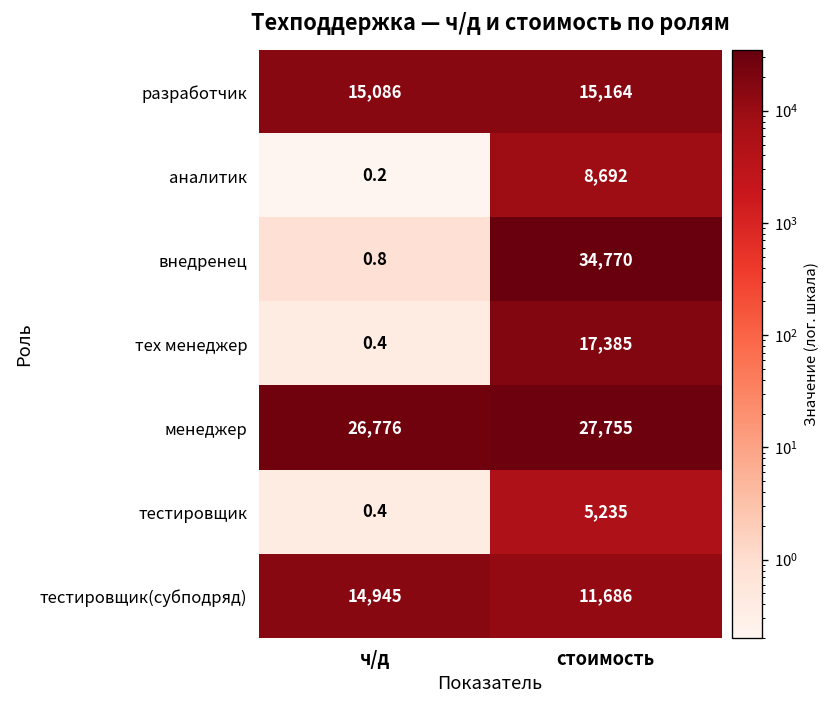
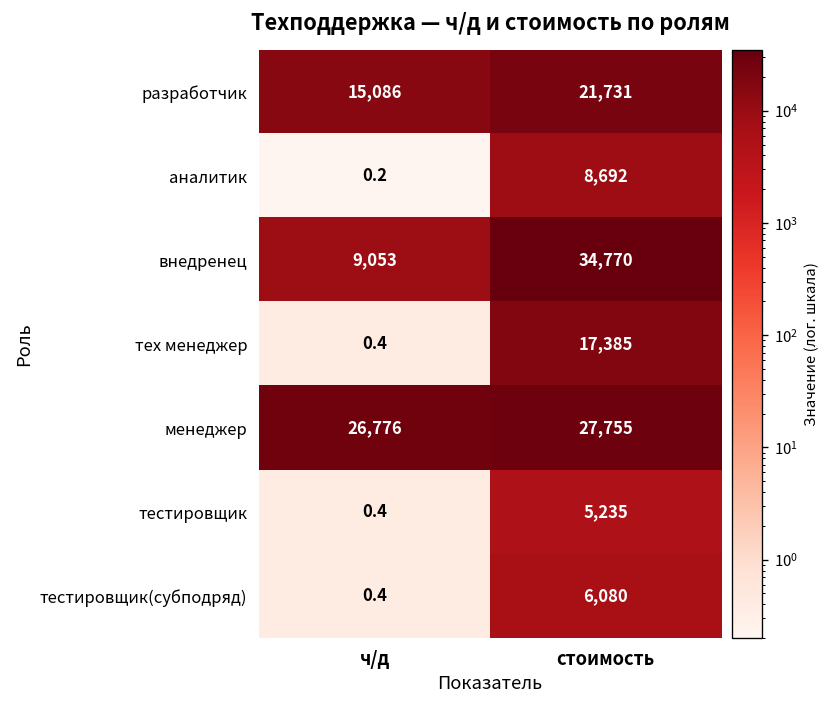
разработчик, стоимость: 15,164 -> 21,731
внедренец, ч/д: 0.8 -> 9,053
тестировщик(субподряд), ч/д: 14,945 -> 0.4
тестировщик(субподряд), стоимость: 11,686 -> 6,080
